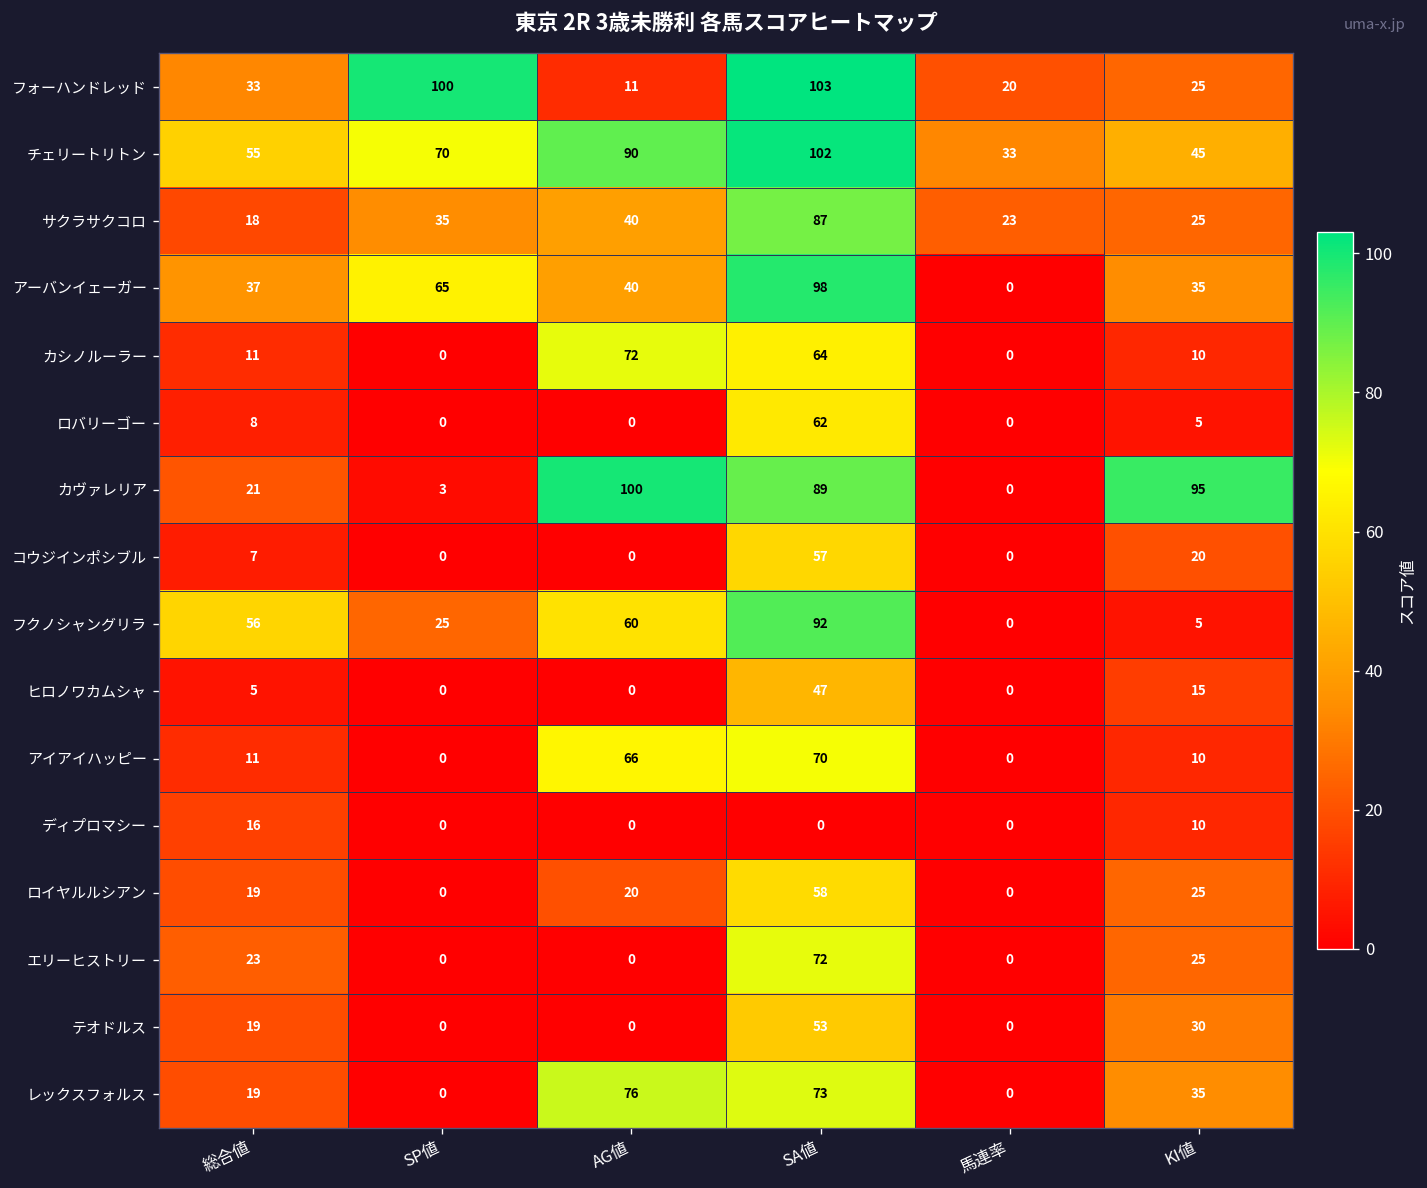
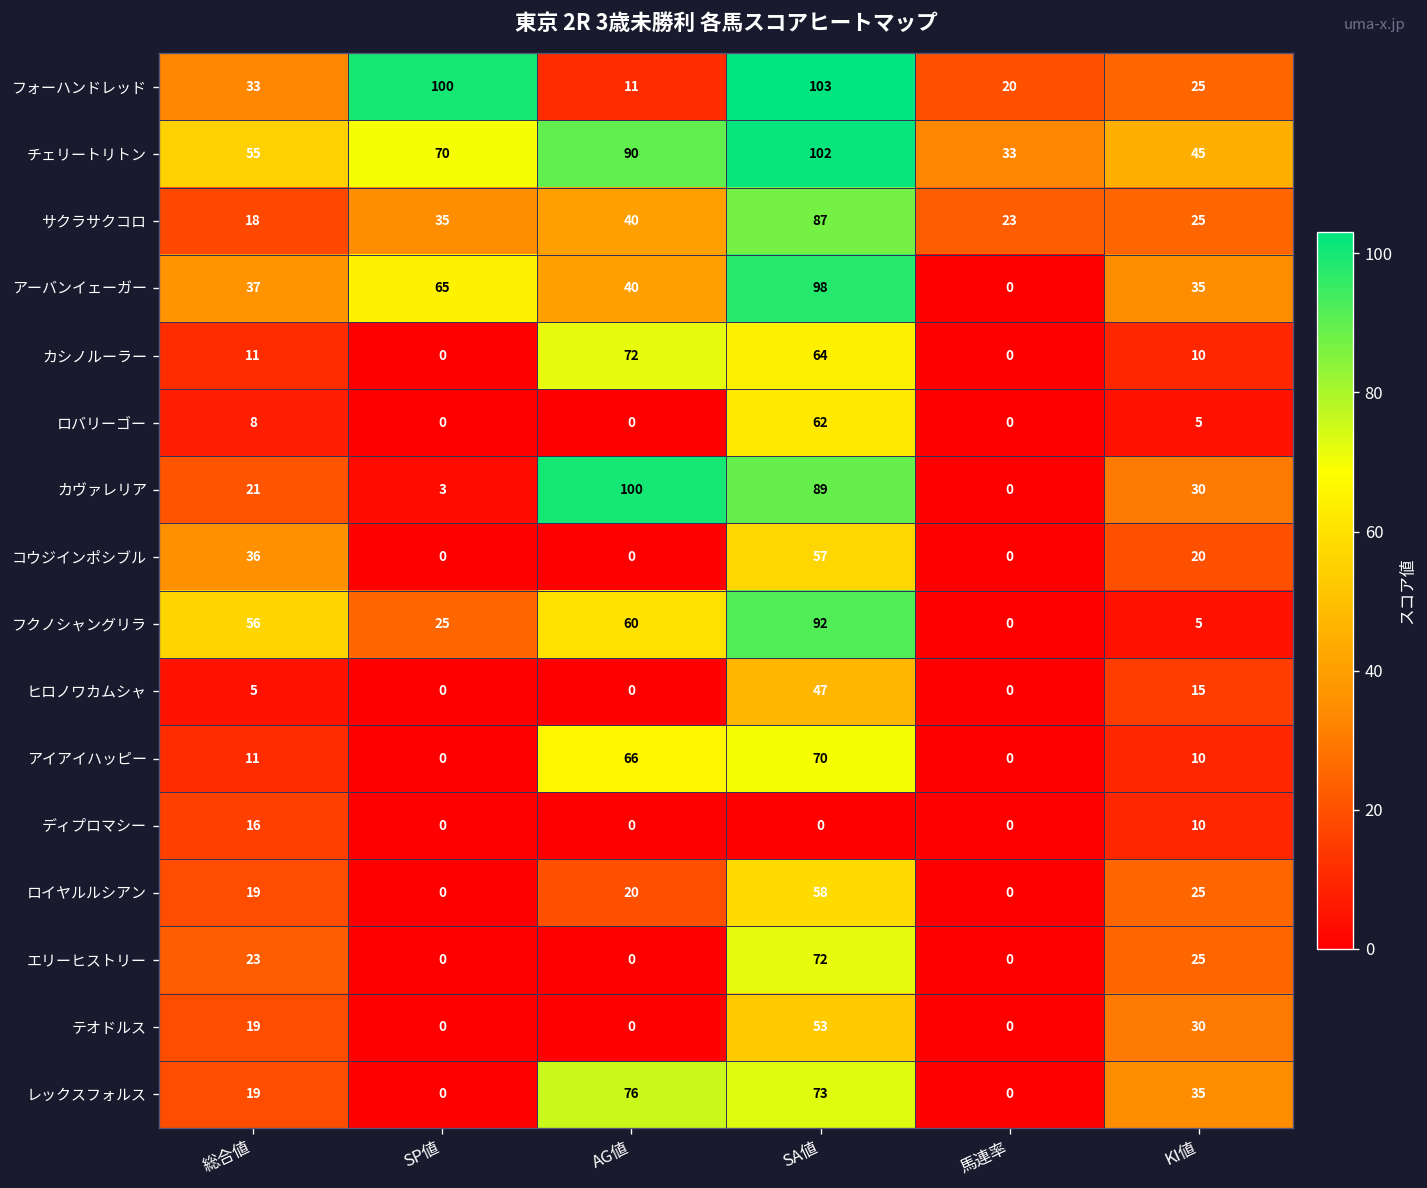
カヴァレリア, KI値: 95 -> 30
コウジインポシブル, 総合値: 7 -> 36
